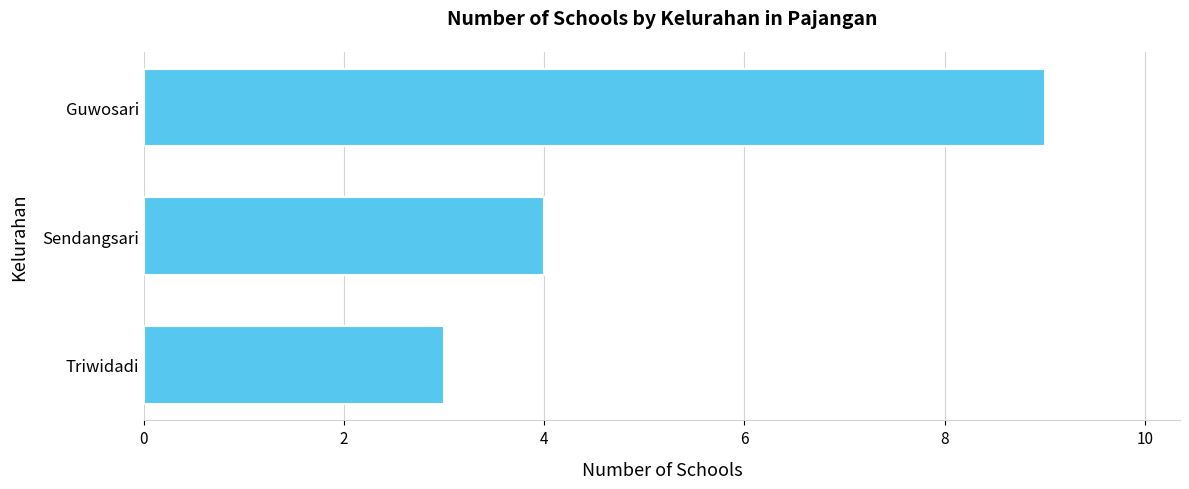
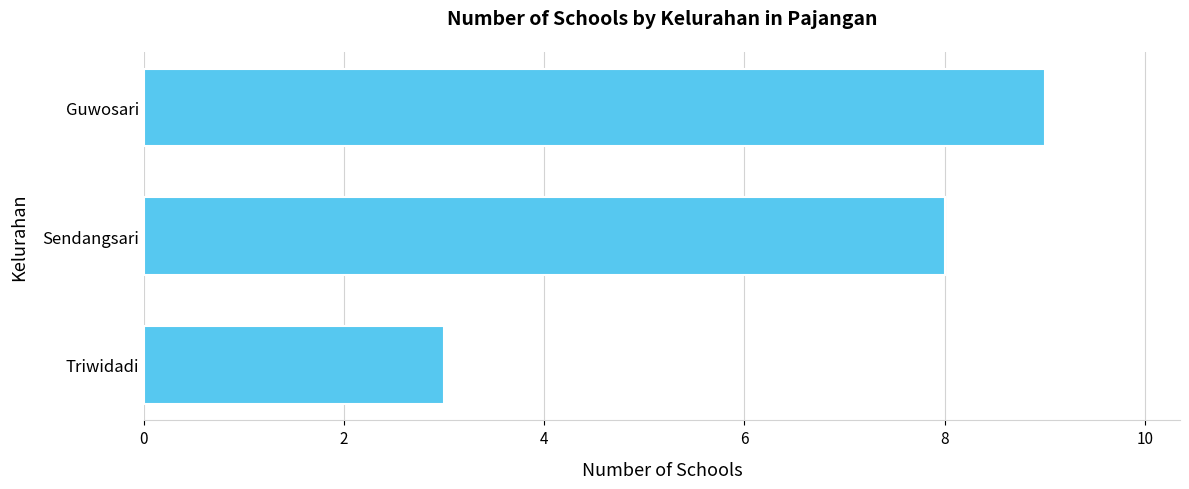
Sendangsari: 4 -> 8
